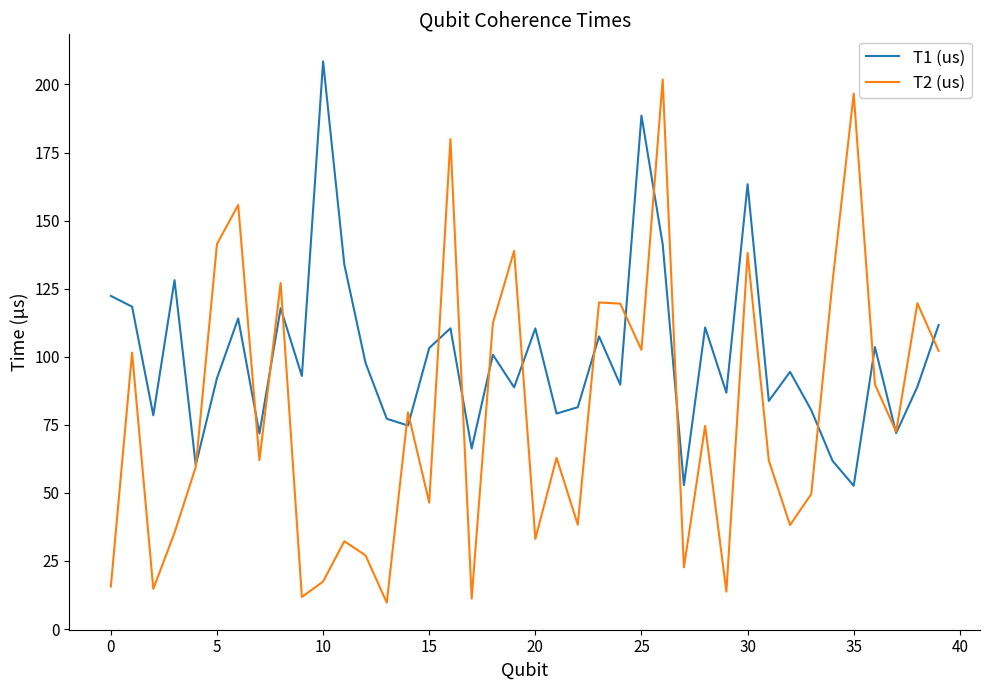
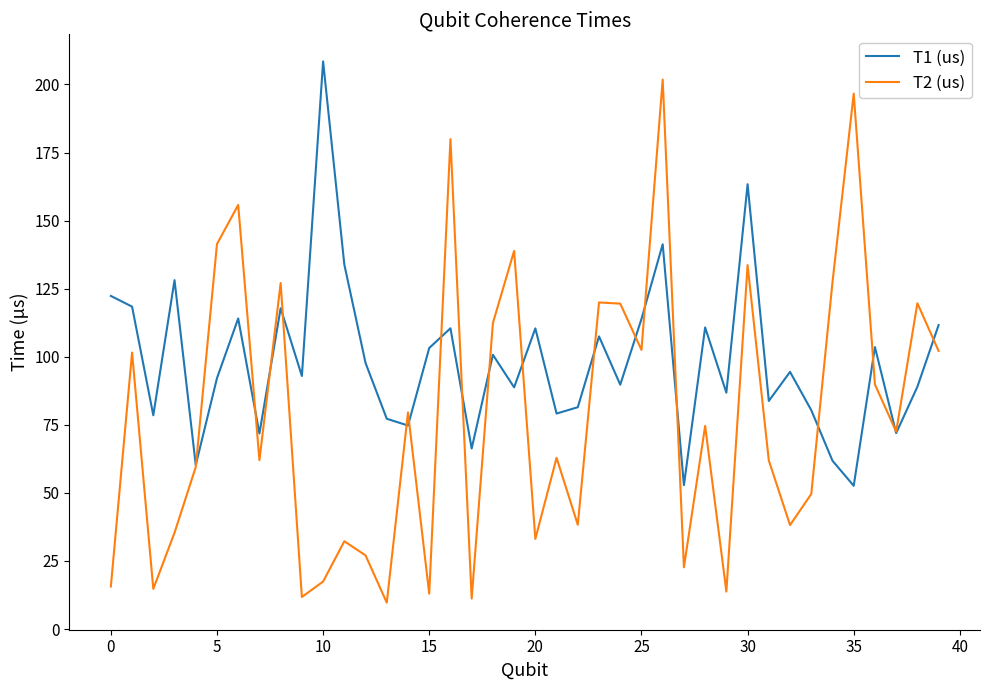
T2 (us), 15: 46 -> 13
T1 (us), 25: 189 -> 114
T2 (us), 30: 138 -> 134
